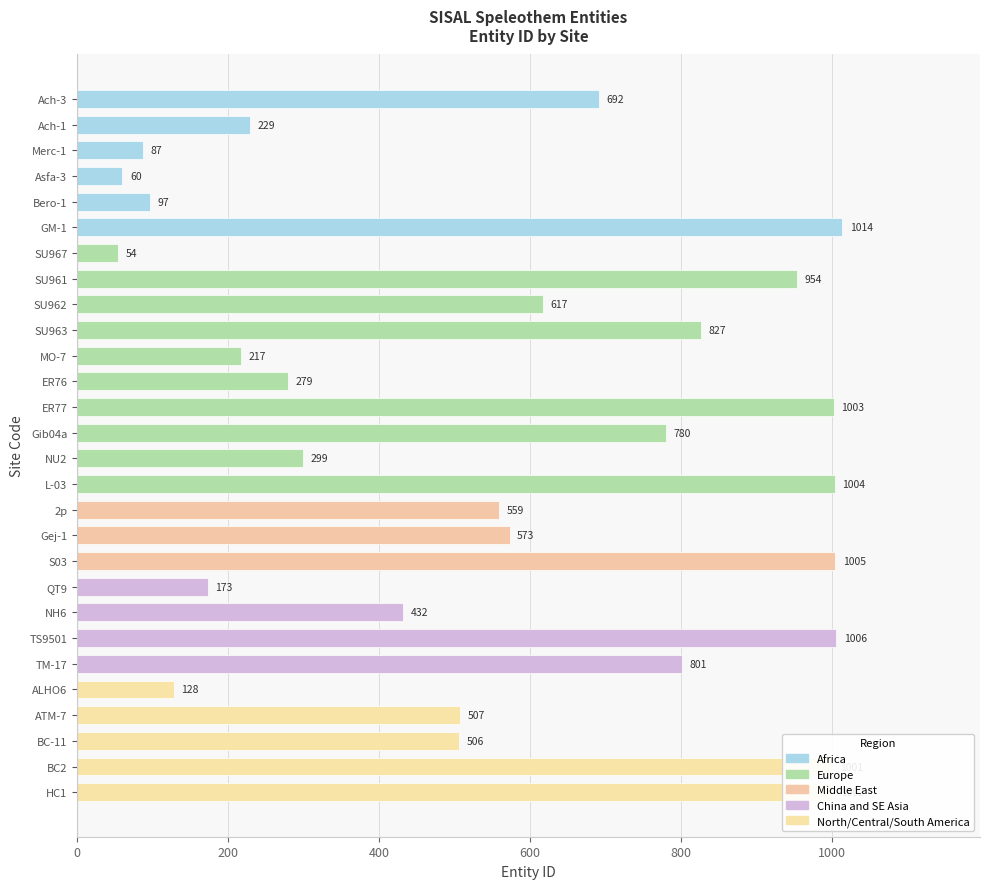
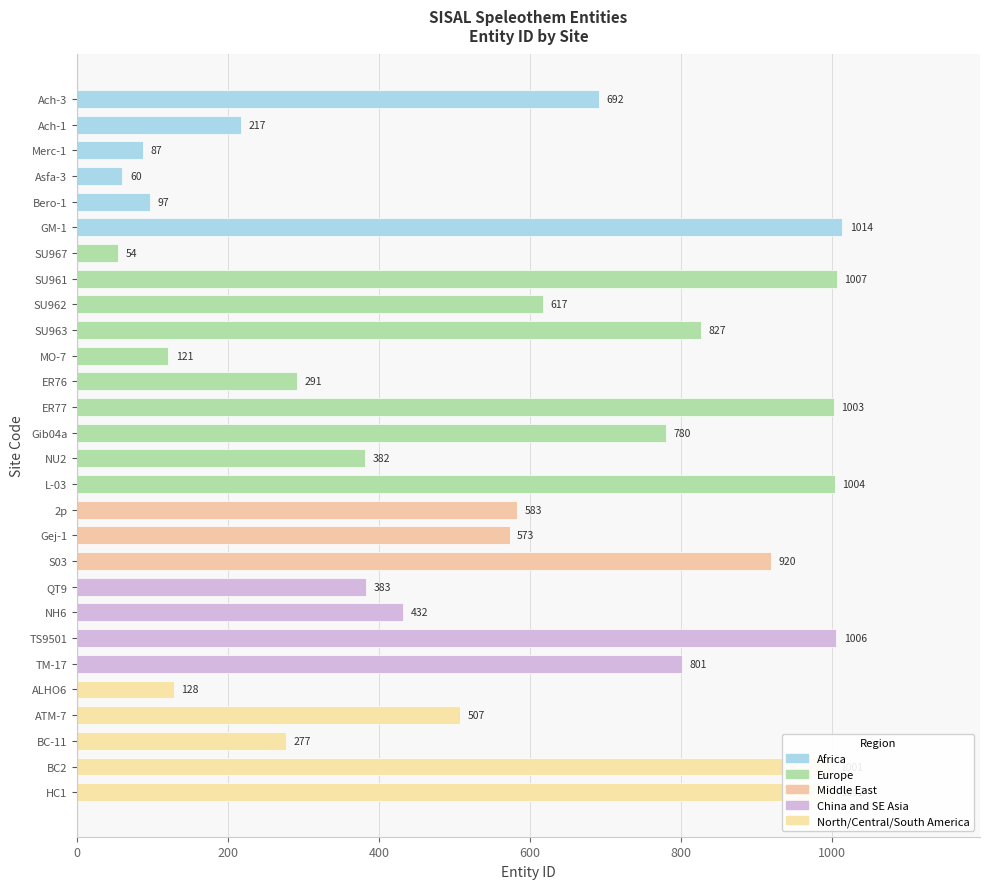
Ach-1: 229 -> 217
SU961: 954 -> 1007
MO-7: 217 -> 121
ER76: 279 -> 291
NU2: 299 -> 382
2p: 559 -> 583
S03: 1005 -> 920
QT9: 173 -> 383
BC-11: 506 -> 277
